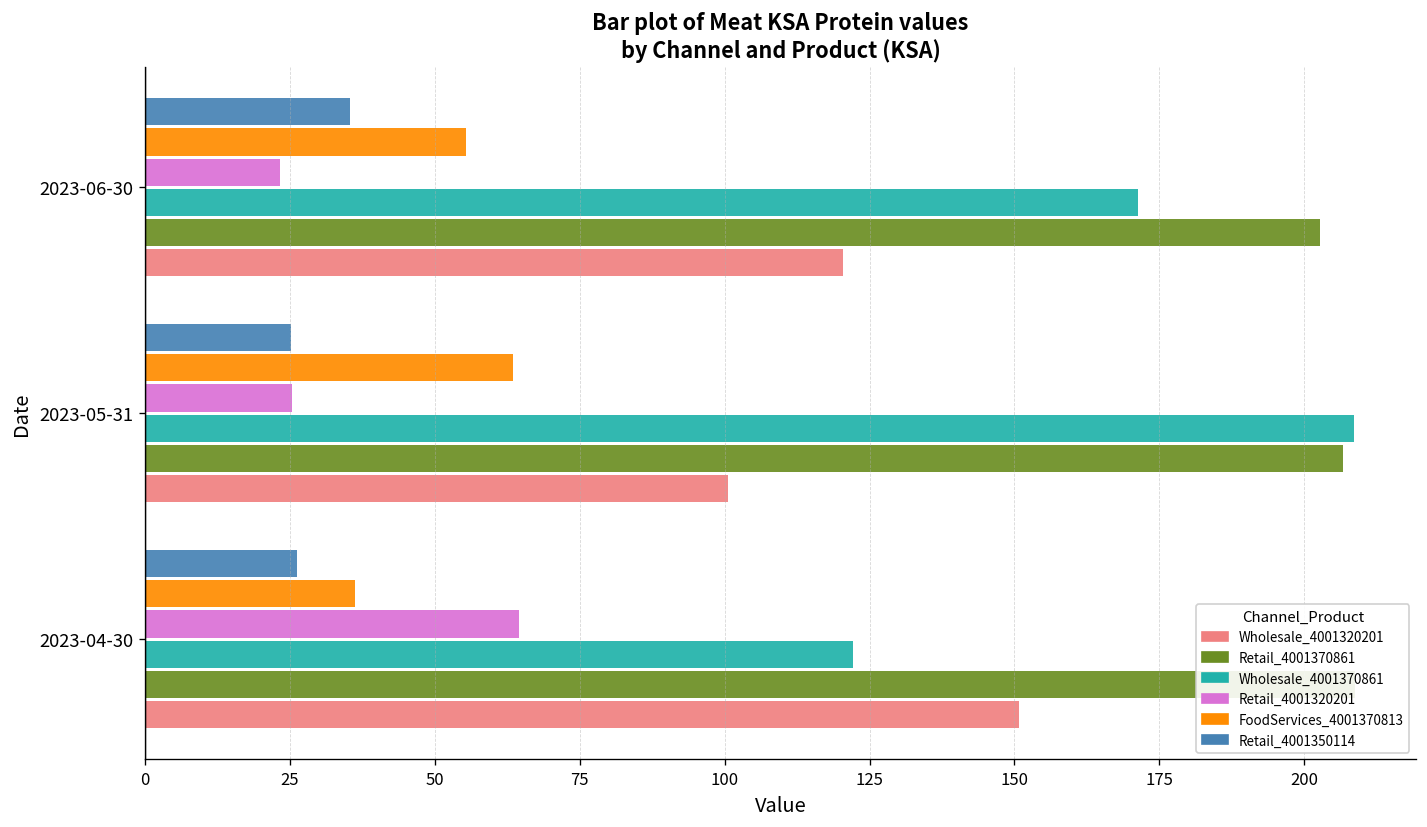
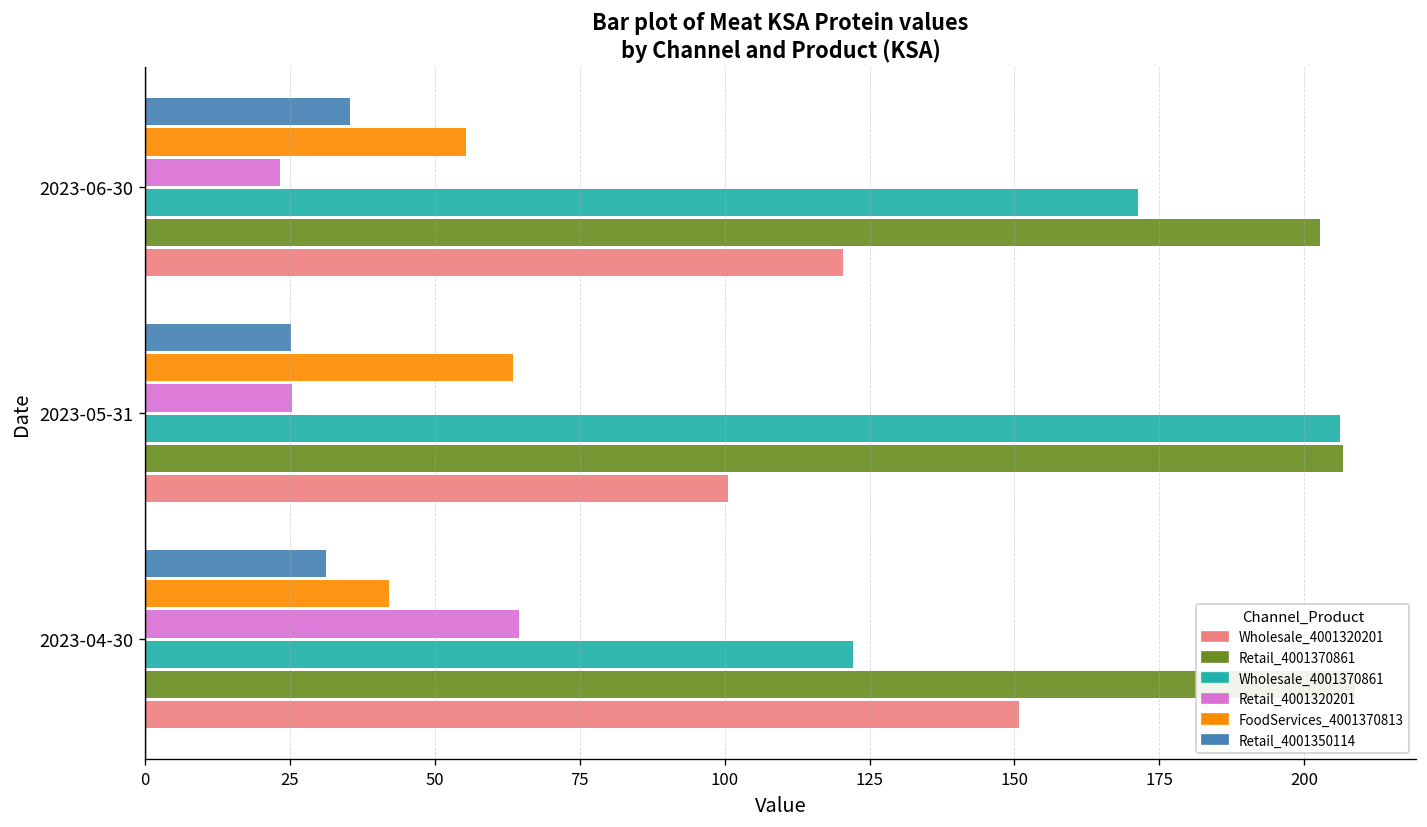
Wholesale_4001370861, 2023-05-31: 209 -> 206
Retail_4001350114, 2023-04-30: 26 -> 31
FoodServices_4001370813, 2023-04-30: 36 -> 42
